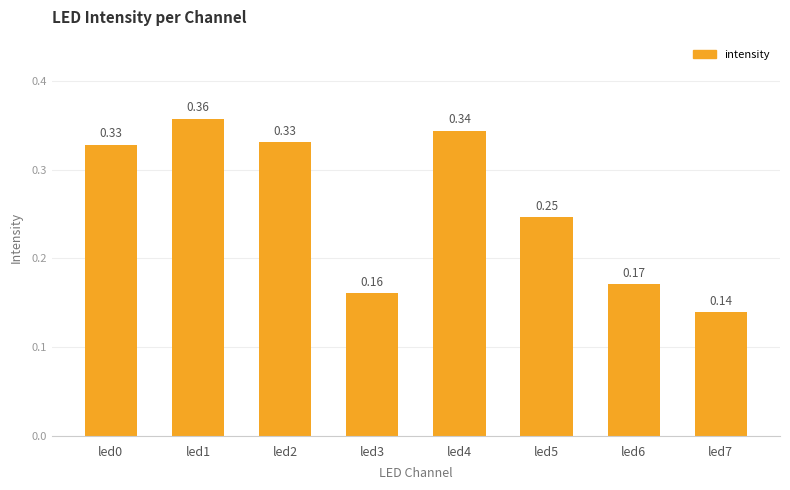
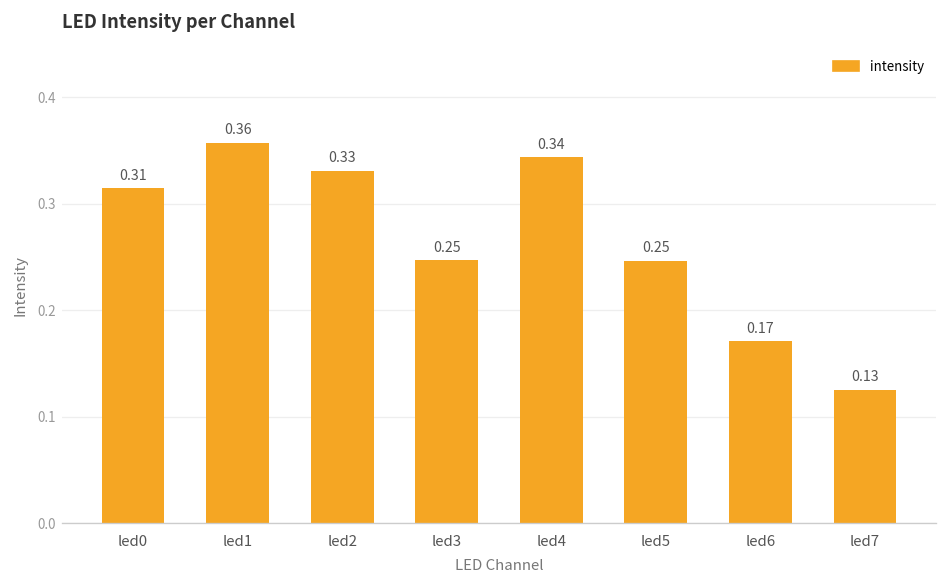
led0: 0.33 -> 0.31
led3: 0.16 -> 0.25
led7: 0.14 -> 0.13
